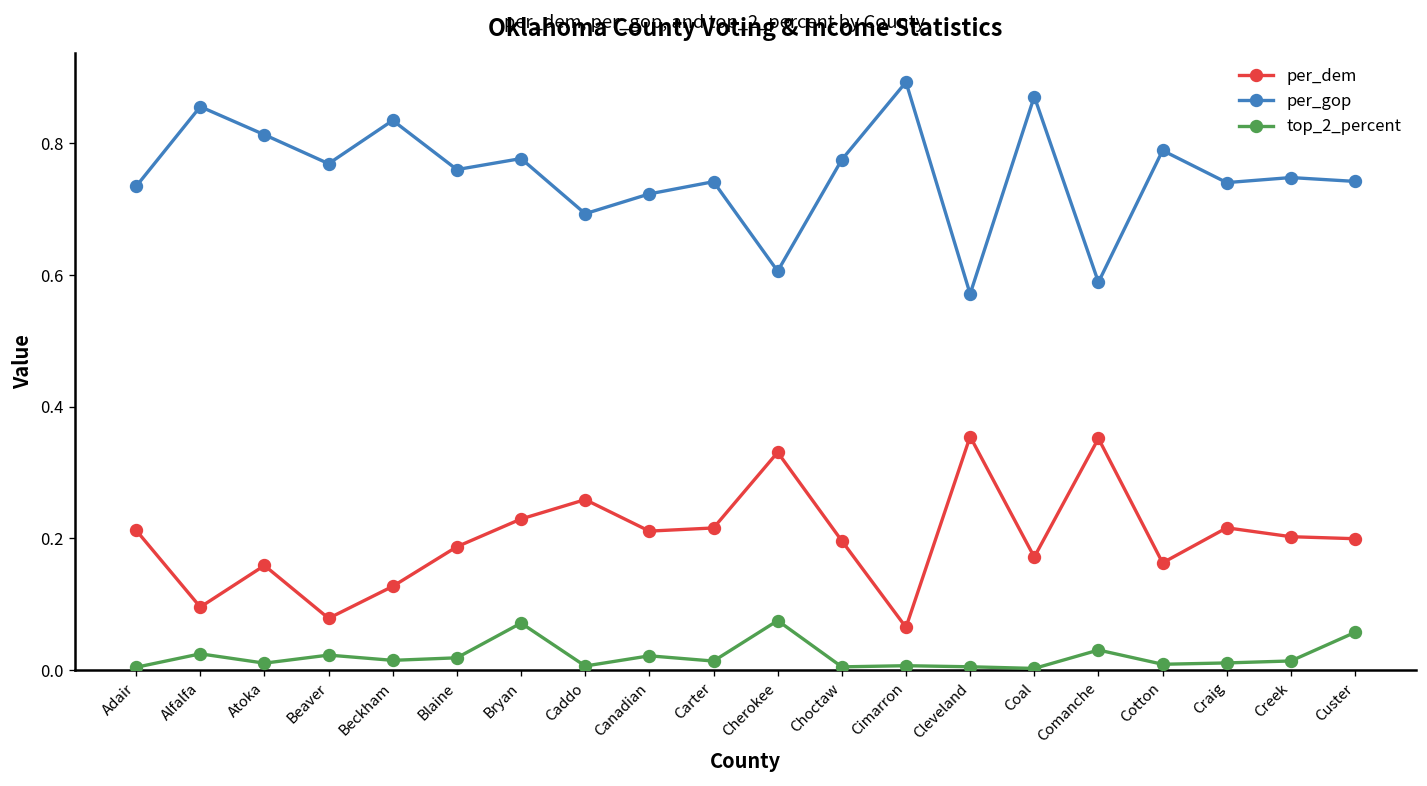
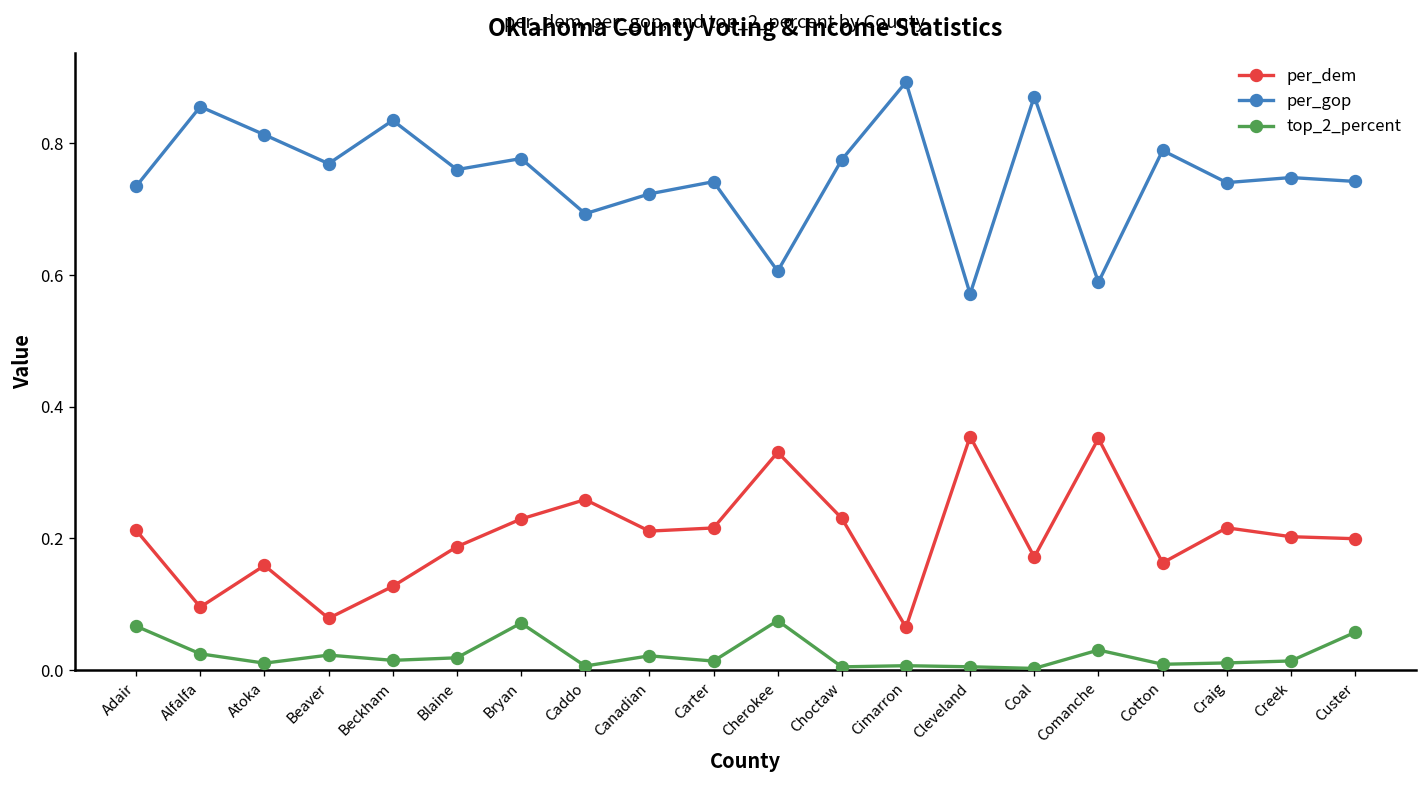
top_2_percent, Adair: 0.00 -> 0.07
per_dem, Choctaw: 0.20 -> 0.23
